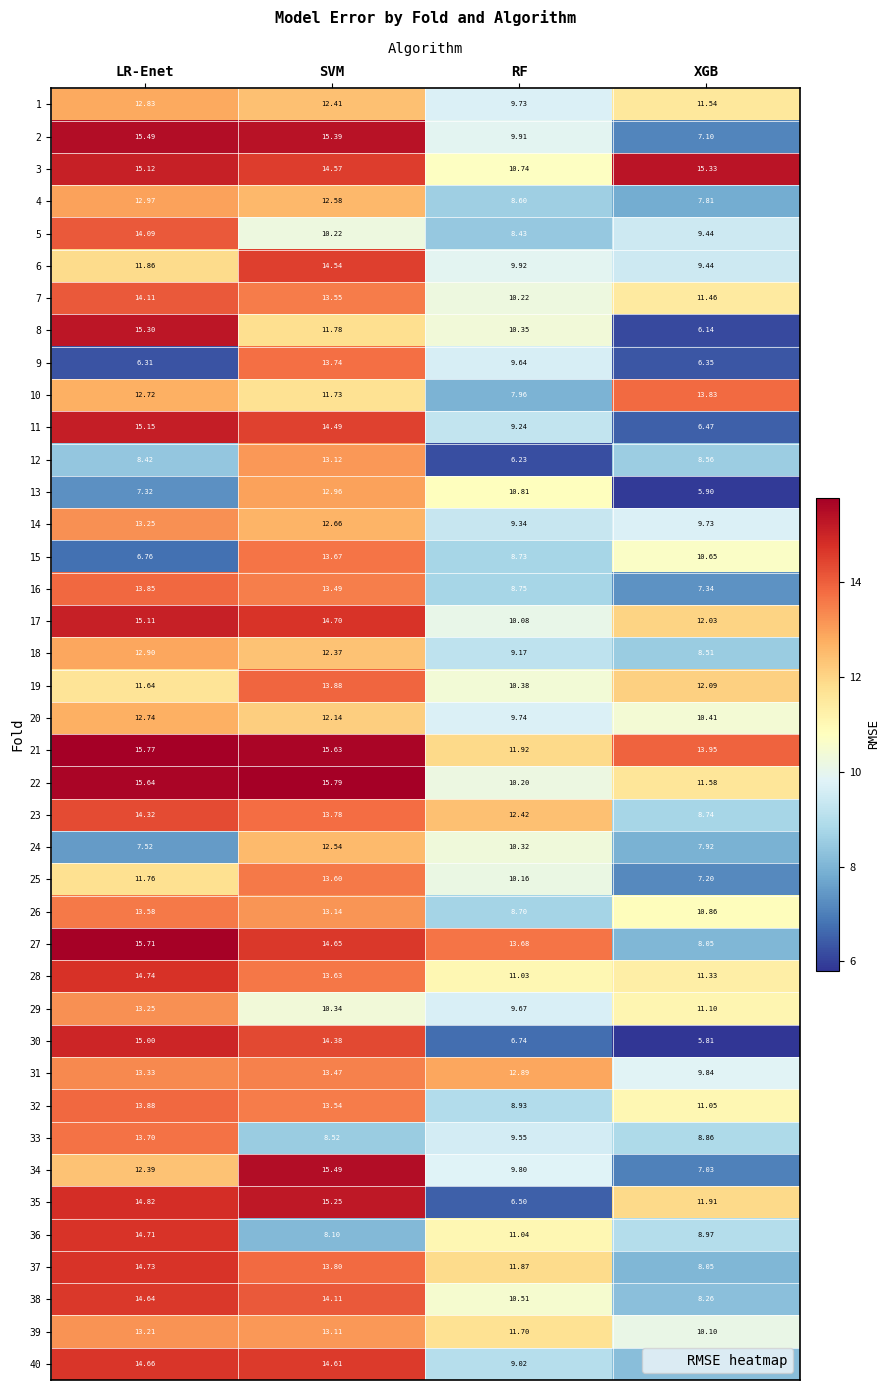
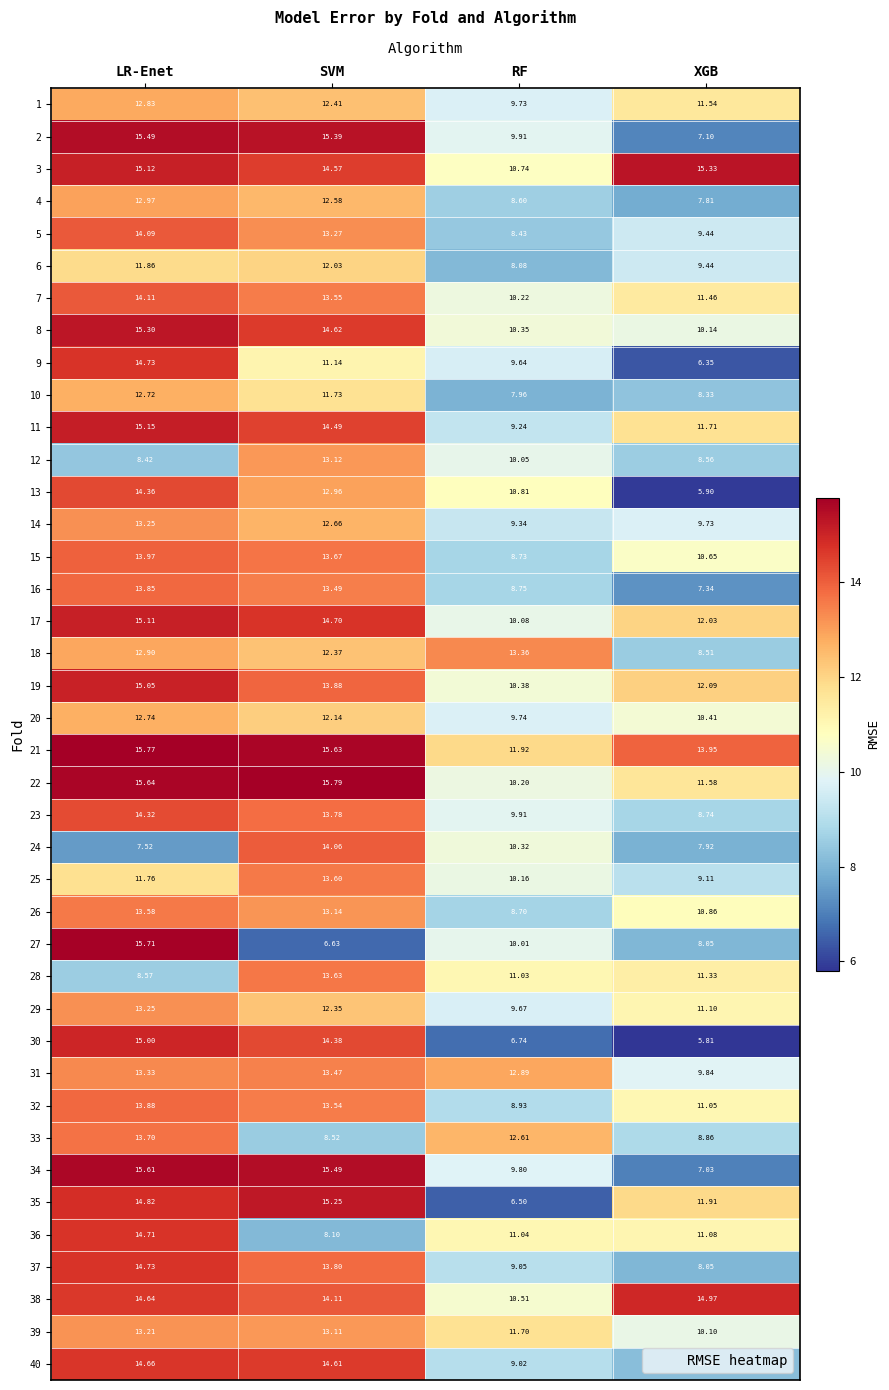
5, SVM: 10.22 -> 13.27
6, SVM: 14.54 -> 12.03
6, RF: 9.92 -> 8.08
8, SVM: 11.78 -> 14.62
8, XGB: 6.14 -> 10.14
9, LR-Enet: 6.31 -> 14.73
9, SVM: 13.74 -> 11.14
10, XGB: 13.83 -> 8.33
11, XGB: 6.47 -> 11.71
12, RF: 6.23 -> 10.05
13, LR-Enet: 7.32 -> 14.36
15, LR-Enet: 6.76 -> 13.97
18, RF: 9.17 -> 13.36
19, LR-Enet: 11.64 -> 15.05
23, RF: 12.42 -> 9.91
24, SVM: 12.54 -> 14.06
25, XGB: 7.20 -> 9.11
27, SVM: 14.65 -> 6.63
27, RF: 13.68 -> 10.01
28, LR-Enet: 14.74 -> 8.57
29, SVM: 10.34 -> 12.35
33, RF: 9.55 -> 12.61
34, LR-Enet: 12.39 -> 15.61
36, XGB: 8.97 -> 11.08
37, RF: 11.87 -> 9.05
38, XGB: 8.26 -> 14.97
